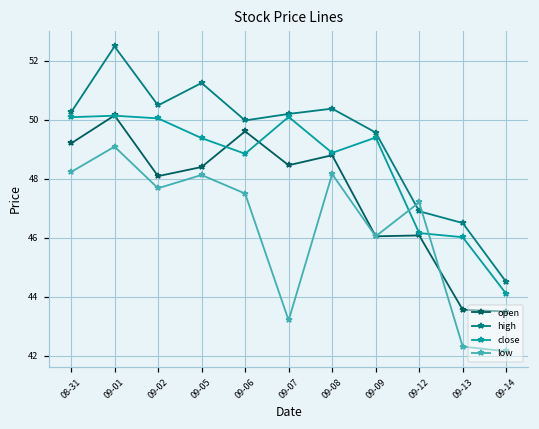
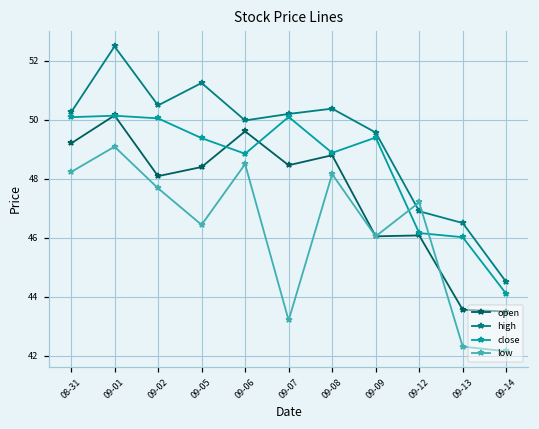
low, 09-05: 48.1 -> 46.4
low, 09-06: 47.5 -> 48.5
